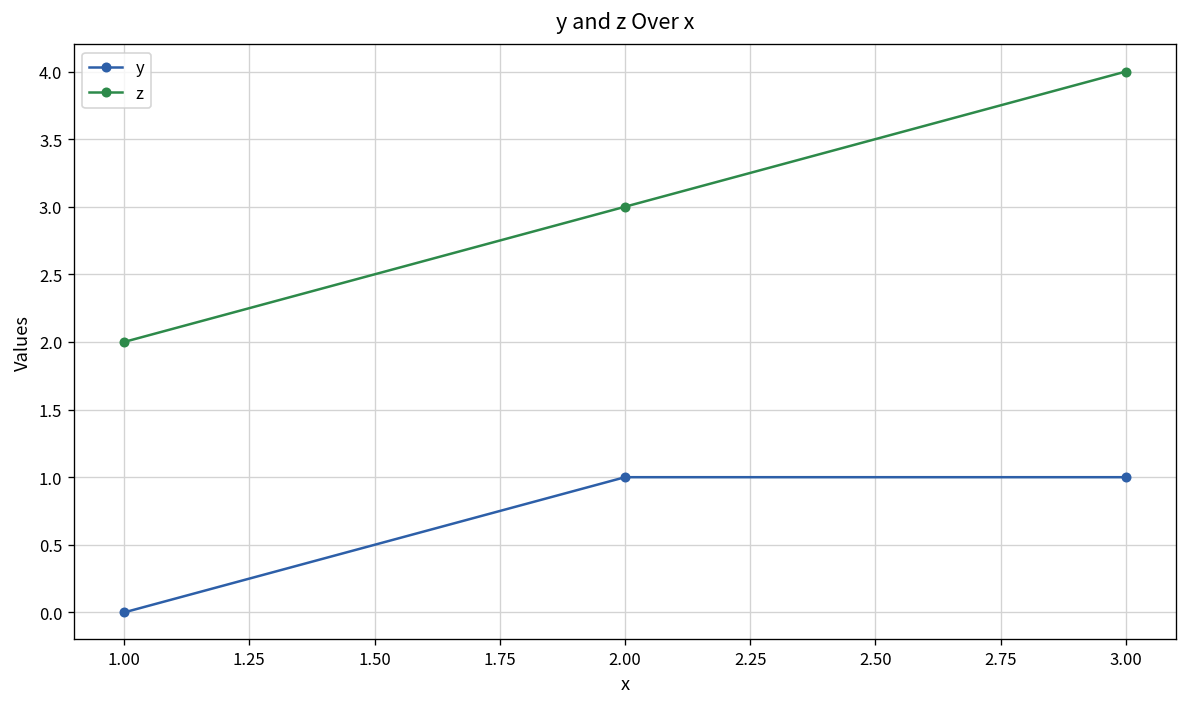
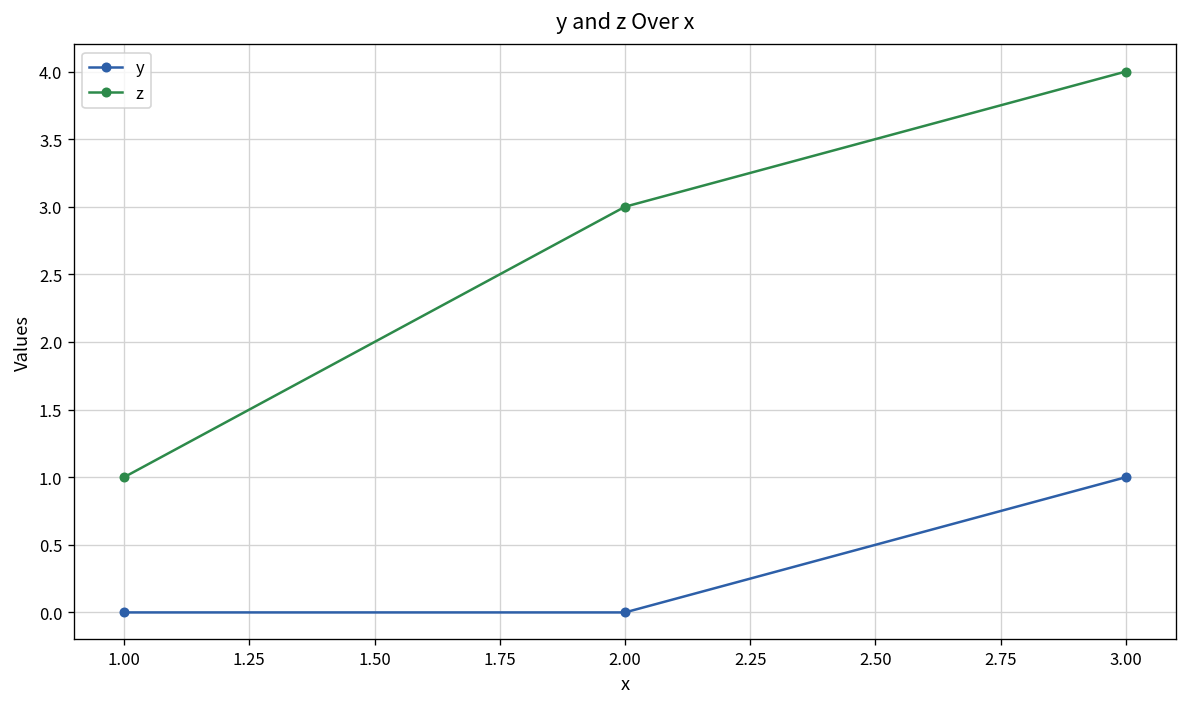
z, 1.00: 2 -> 1
y, 2.00: 1 -> 0
